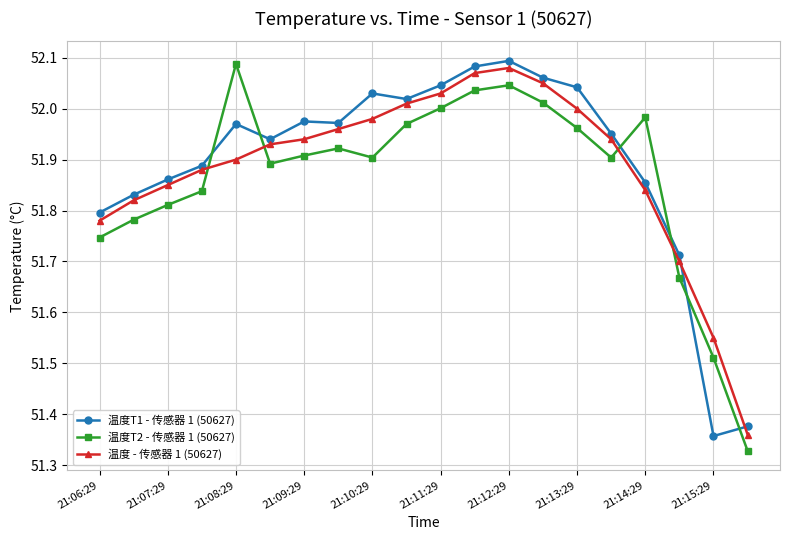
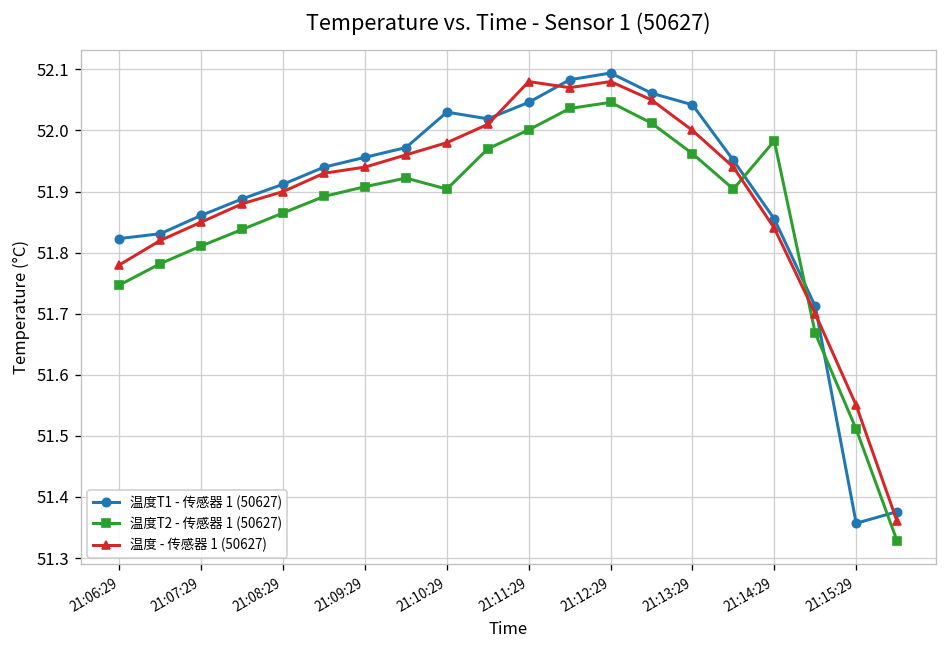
温度T1 - 传感器 1 (50627), 21:06:29: 51.80 -> 51.82
温度T1 - 传感器 1 (50627), 21:08:29: 51.97 -> 51.91
温度T2 - 传感器 1 (50627), 21:08:29: 52.09 -> 51.87
温度T1 - 传感器 1 (50627), 21:09:29: 51.98 -> 51.96
温度 - 传感器 1 (50627), 21:11:29: 52.03 -> 52.08
